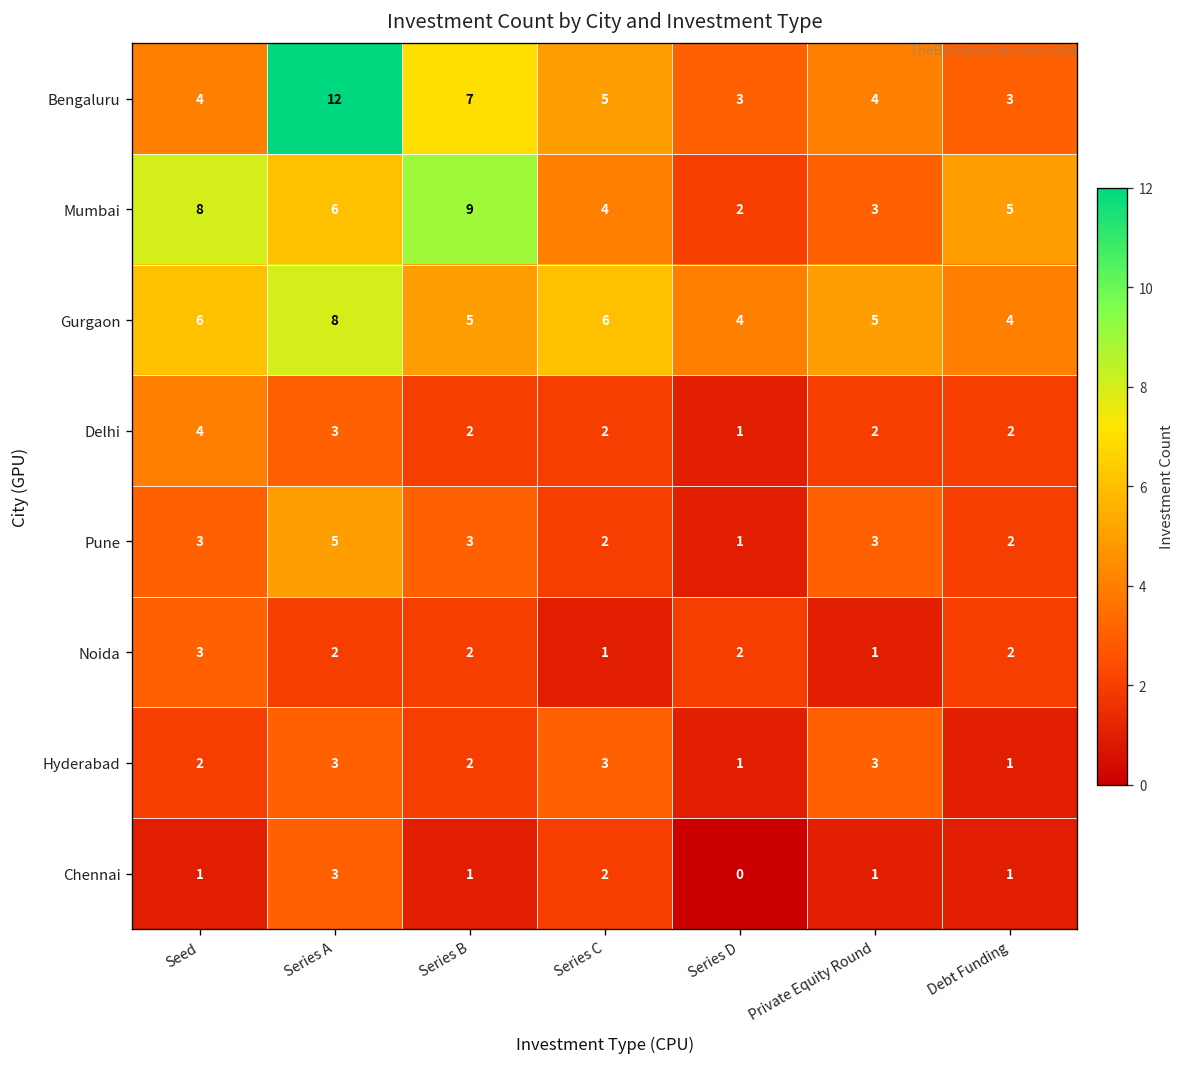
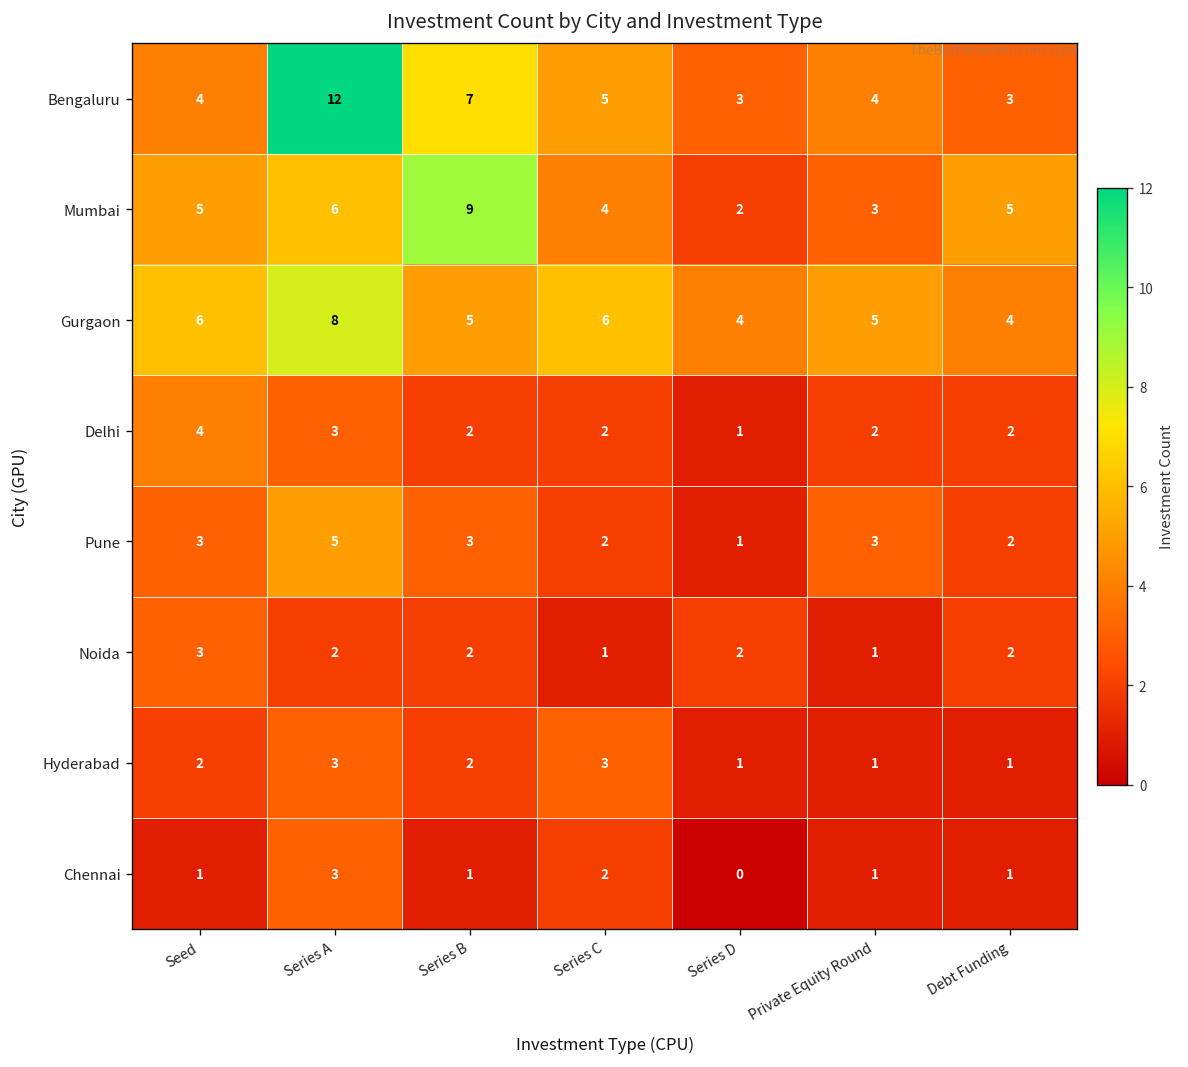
Mumbai, Seed: 8 -> 5
Hyderabad, Private Equity Round: 3 -> 1
